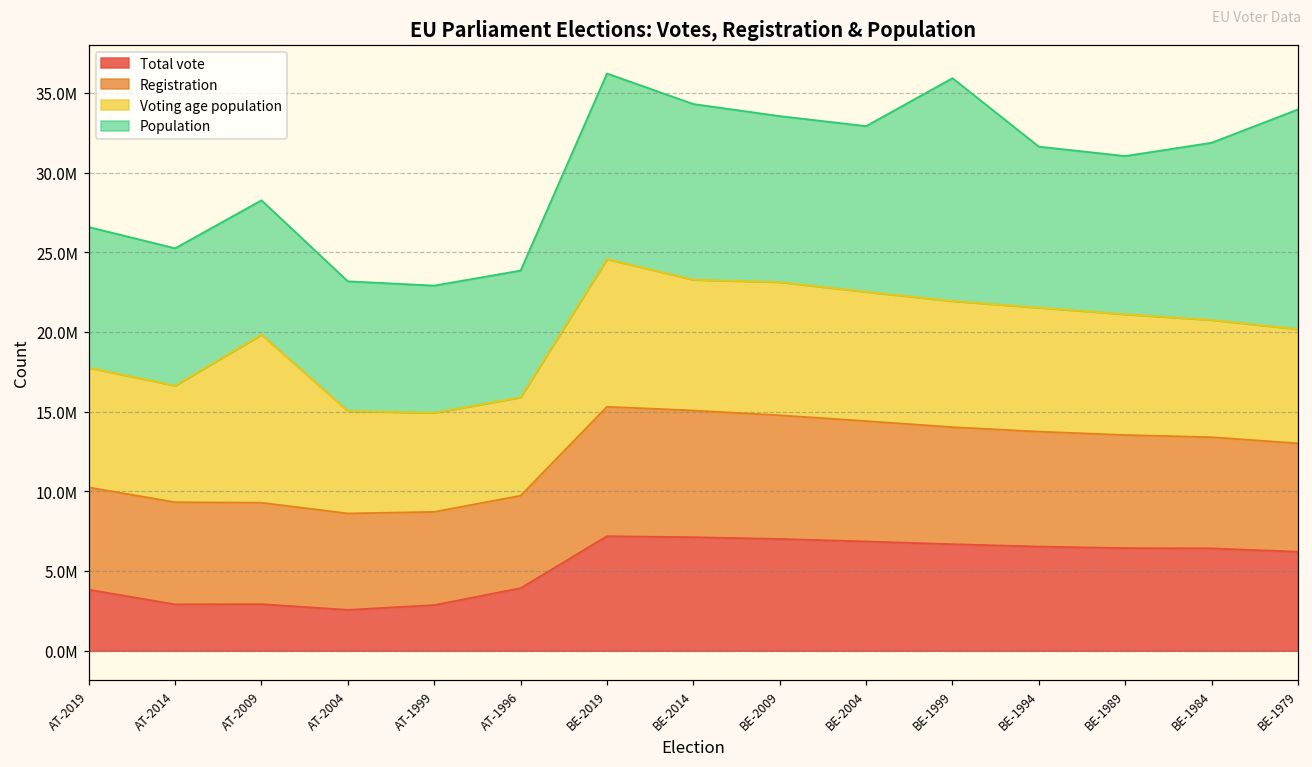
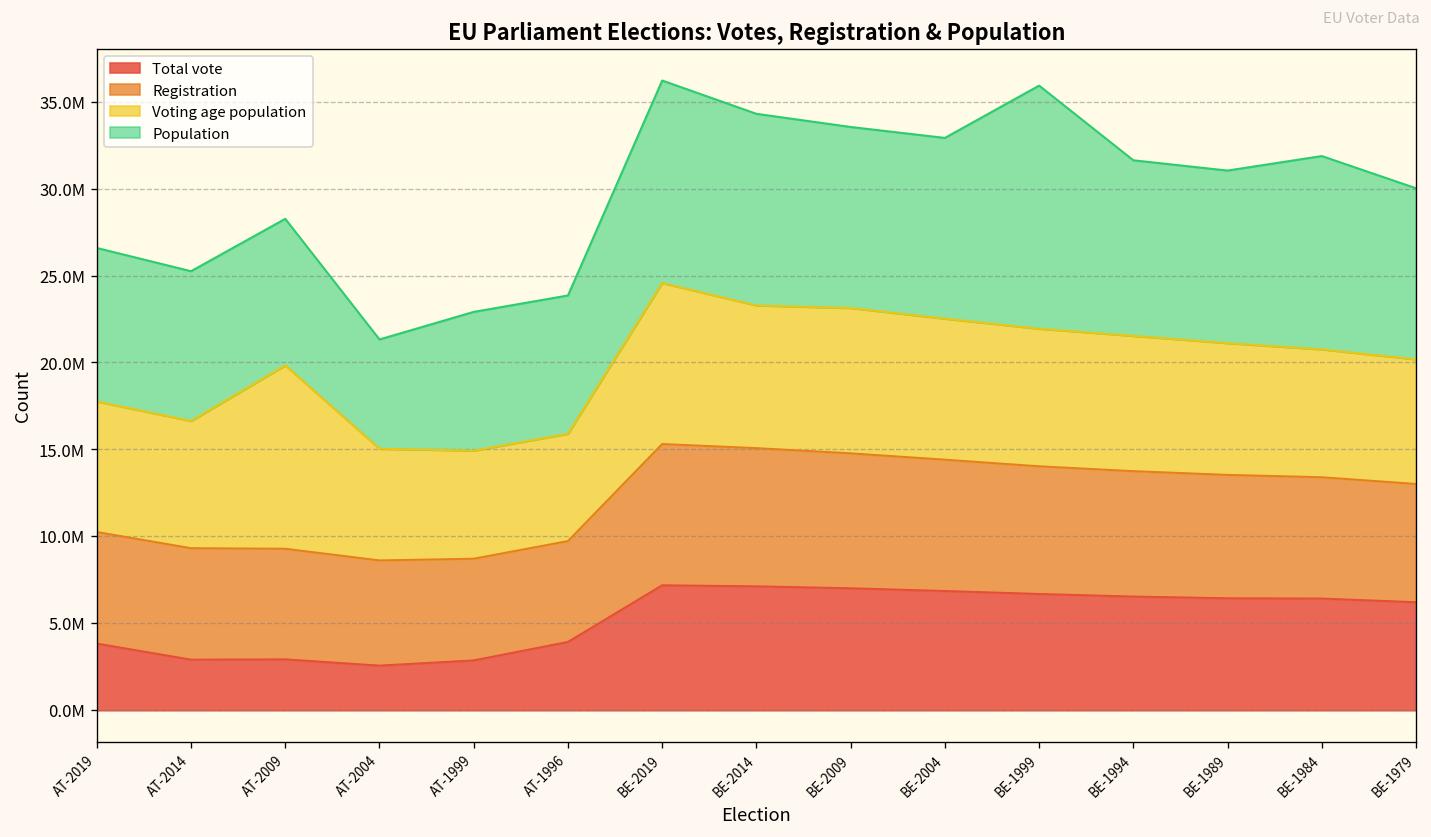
Population, AT-2004: 8100000 -> 6300000
Population, BE-1979: 13800000 -> 9800000
